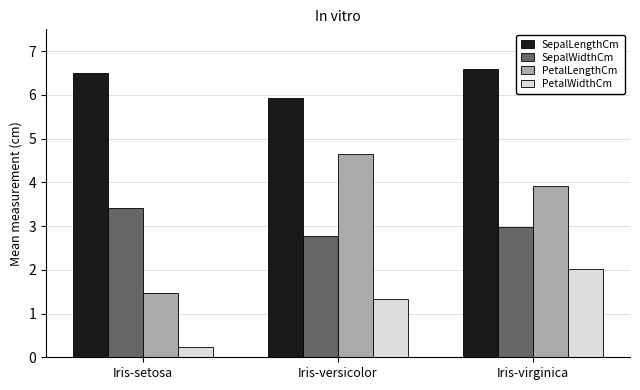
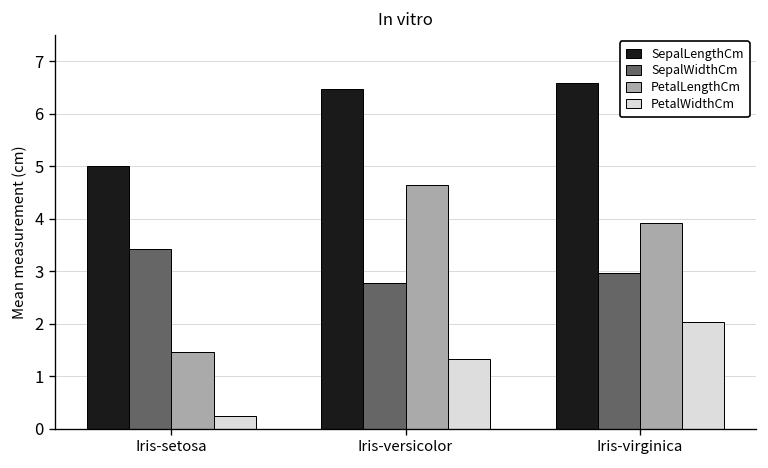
SepalLengthCm, Iris-setosa: 6.5 -> 5.0
SepalLengthCm, Iris-versicolor: 5.9 -> 6.5
